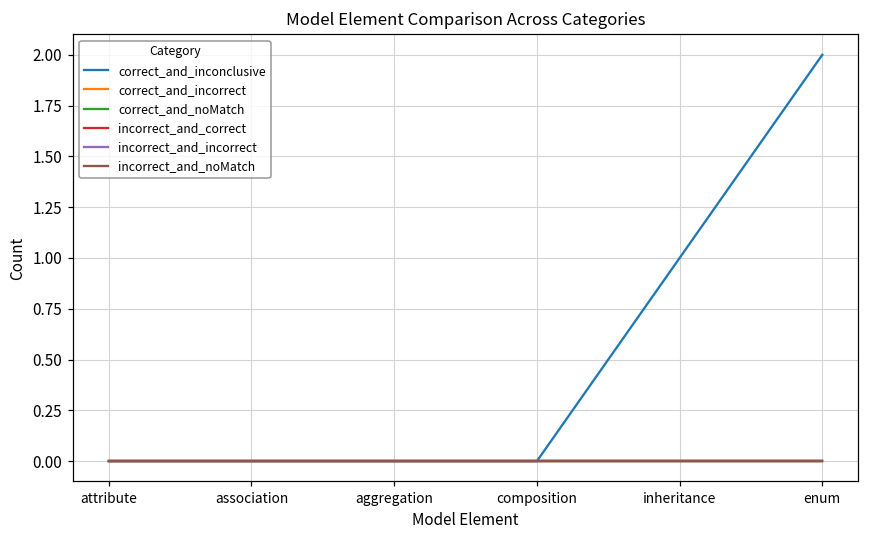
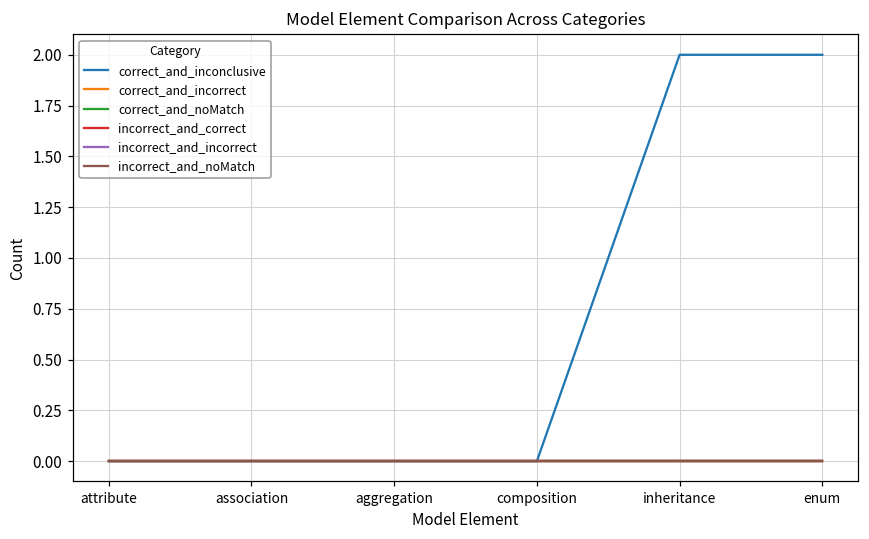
correct_and_inconclusive, inheritance: 1 -> 2
